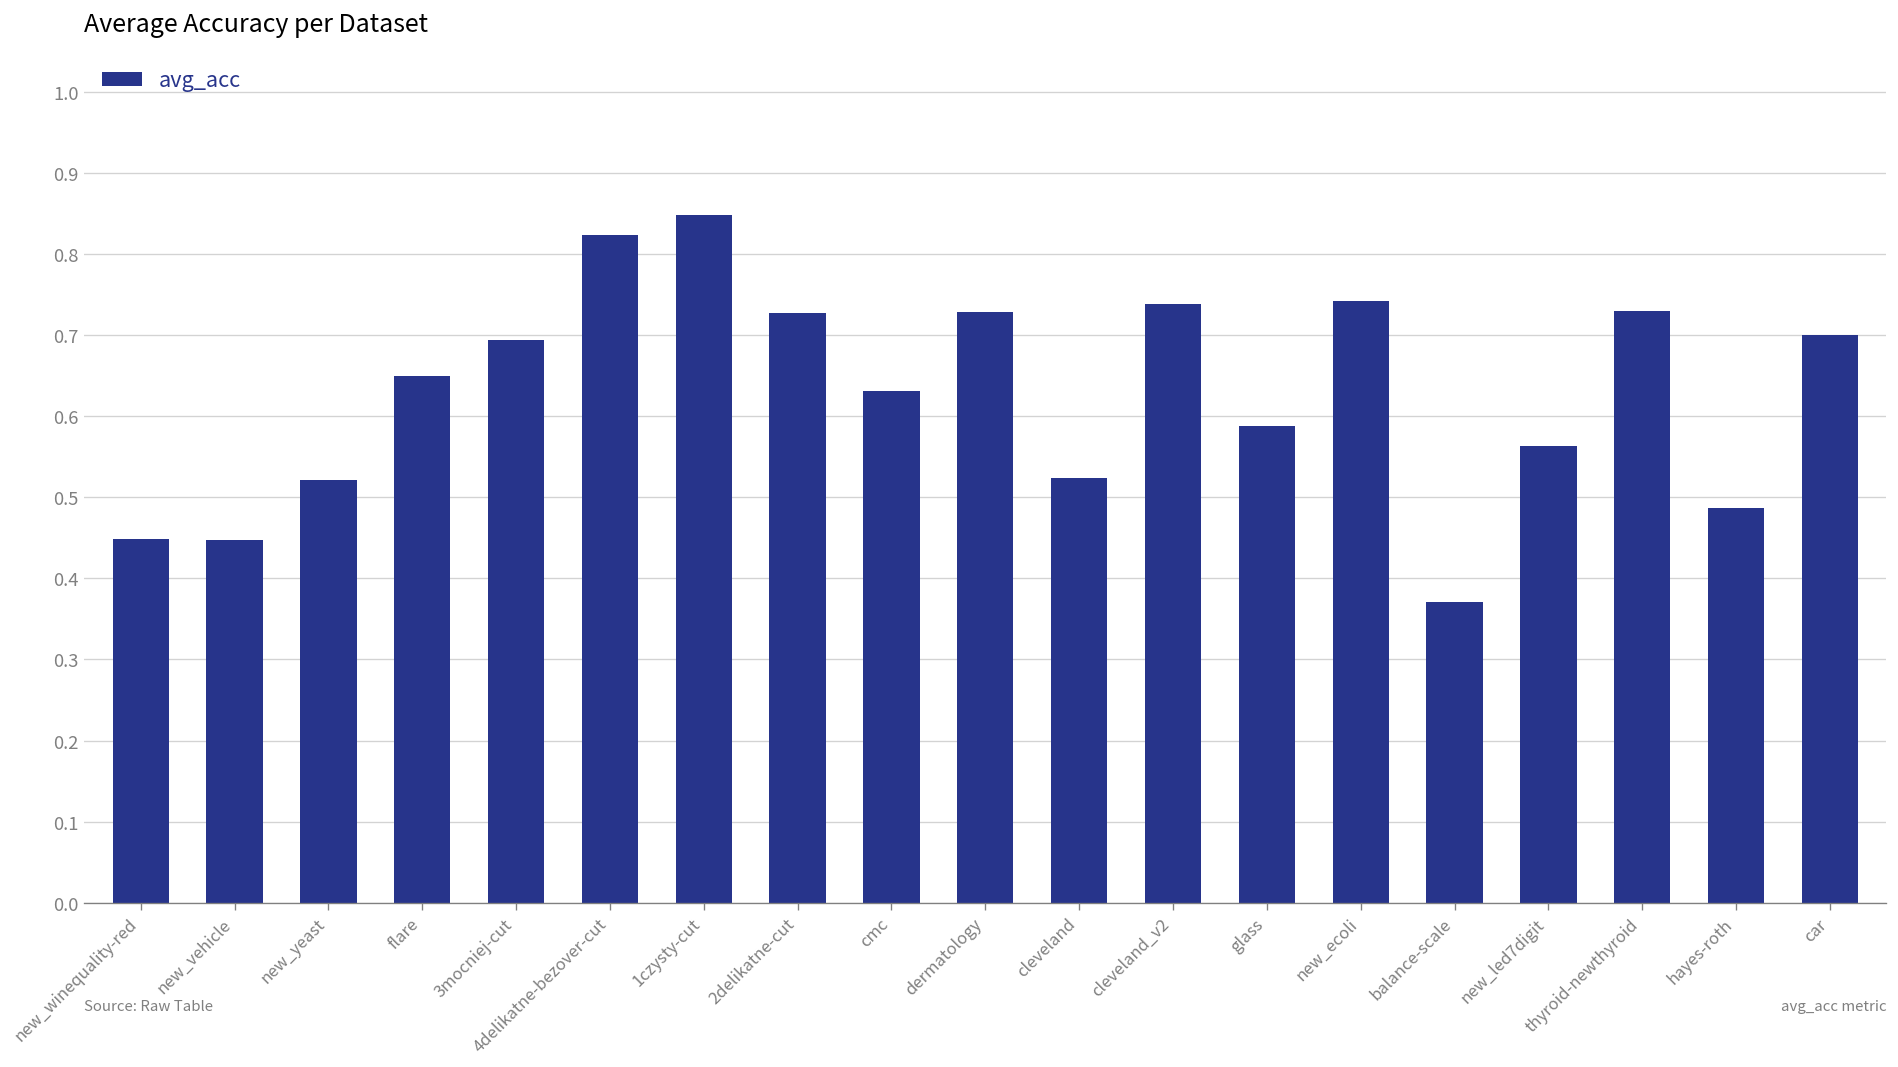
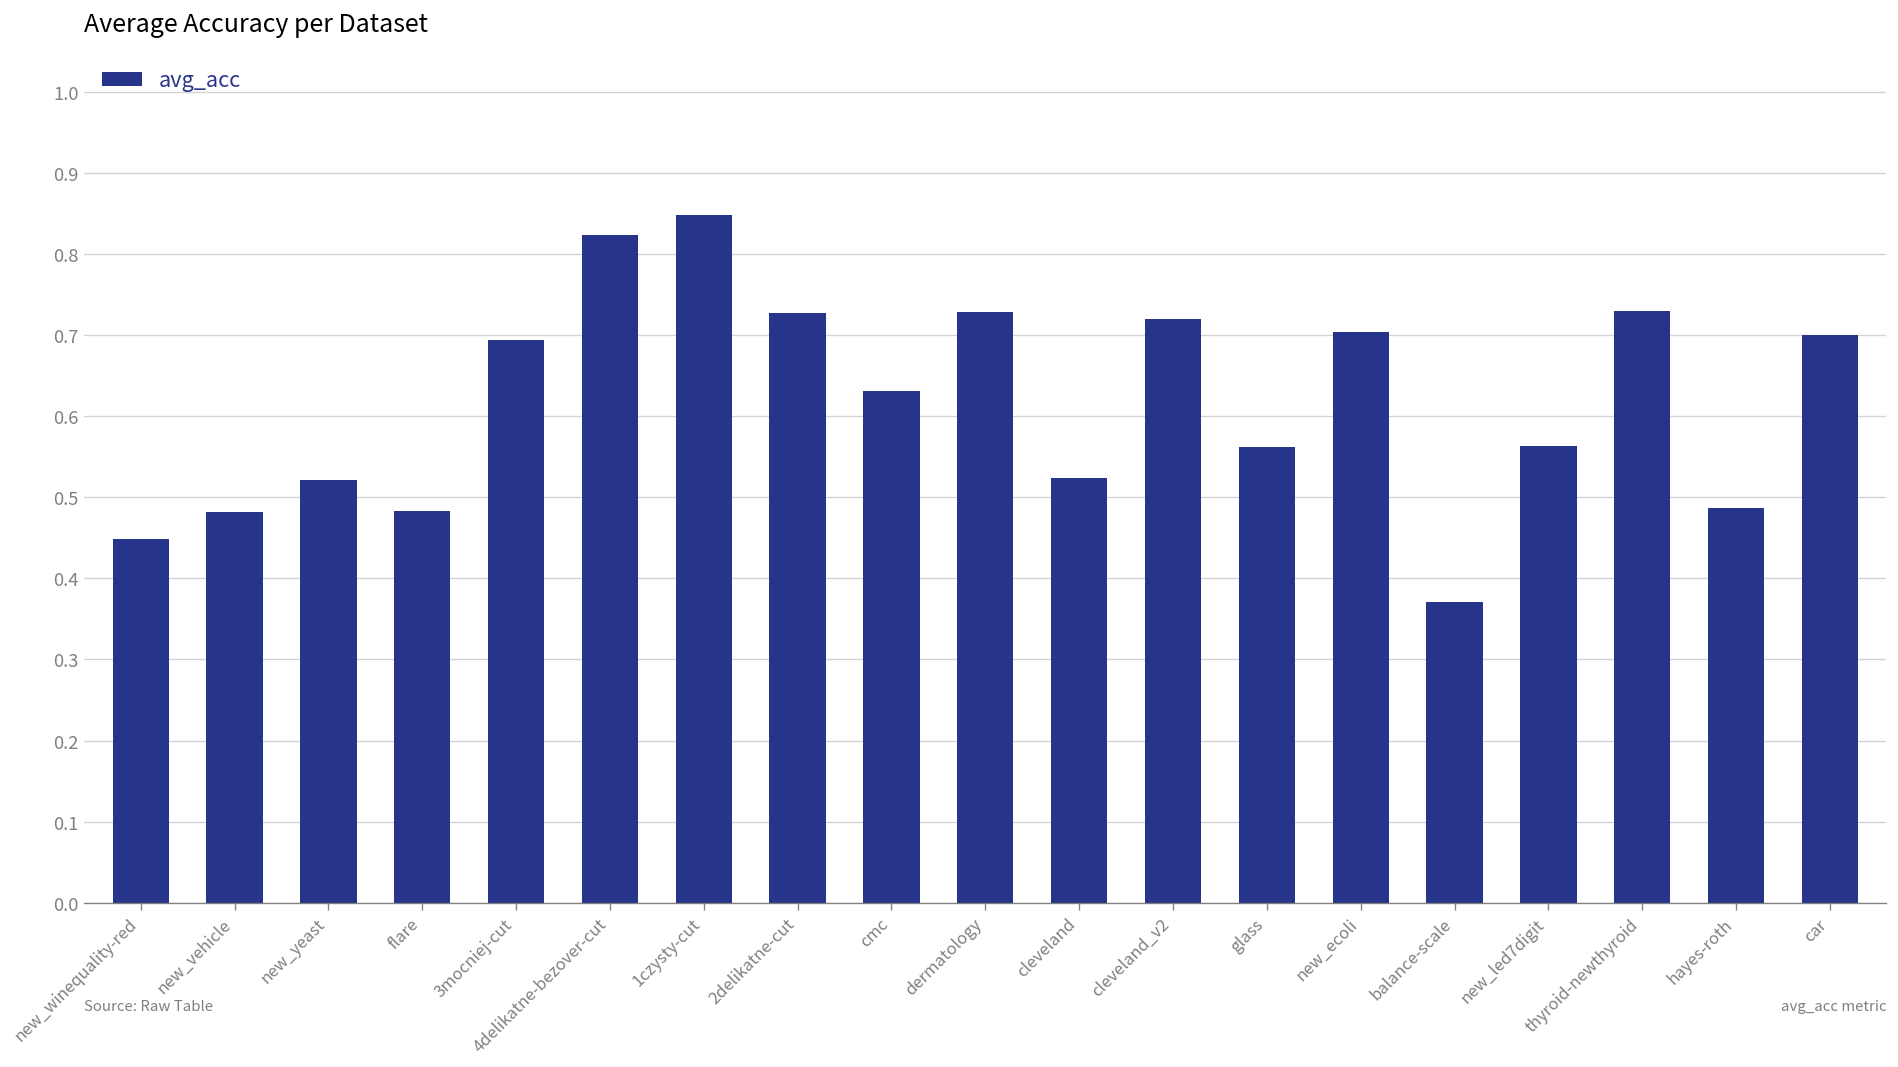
new_vehicle: 0.45 -> 0.48
flare: 0.65 -> 0.48
cleveland_v2: 0.74 -> 0.72
glass: 0.59 -> 0.56
new_ecoli: 0.74 -> 0.70
